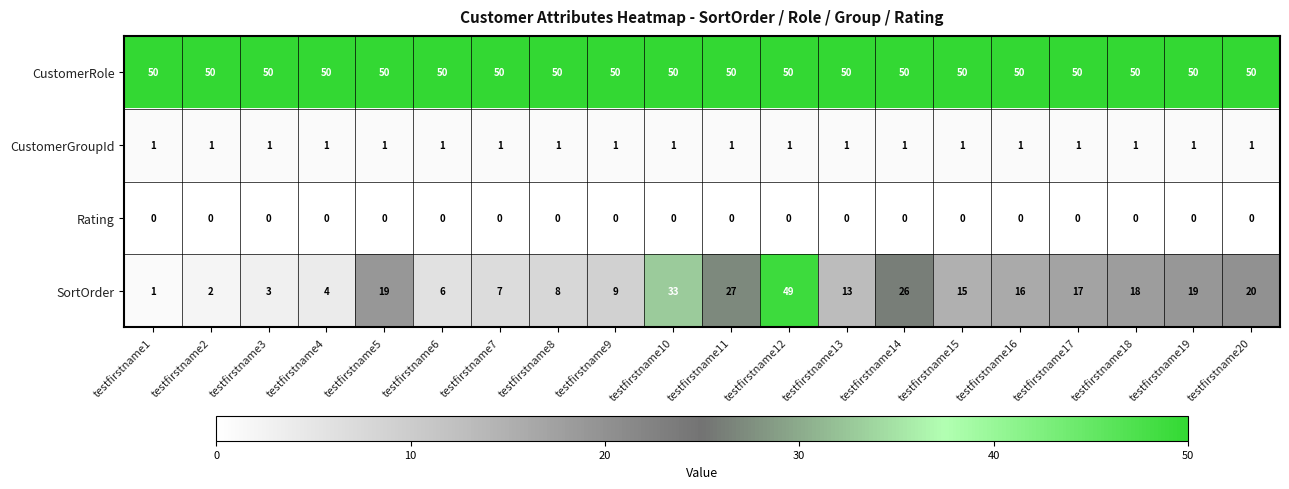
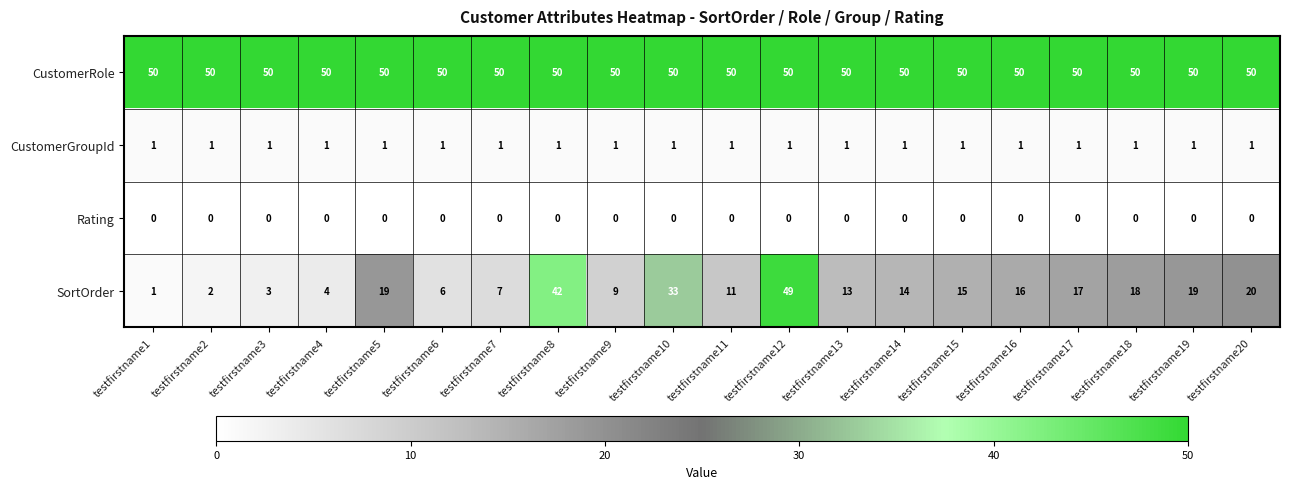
SortOrder, testfirstname8: 8 -> 42
SortOrder, testfirstname11: 27 -> 11
SortOrder, testfirstname14: 26 -> 14
